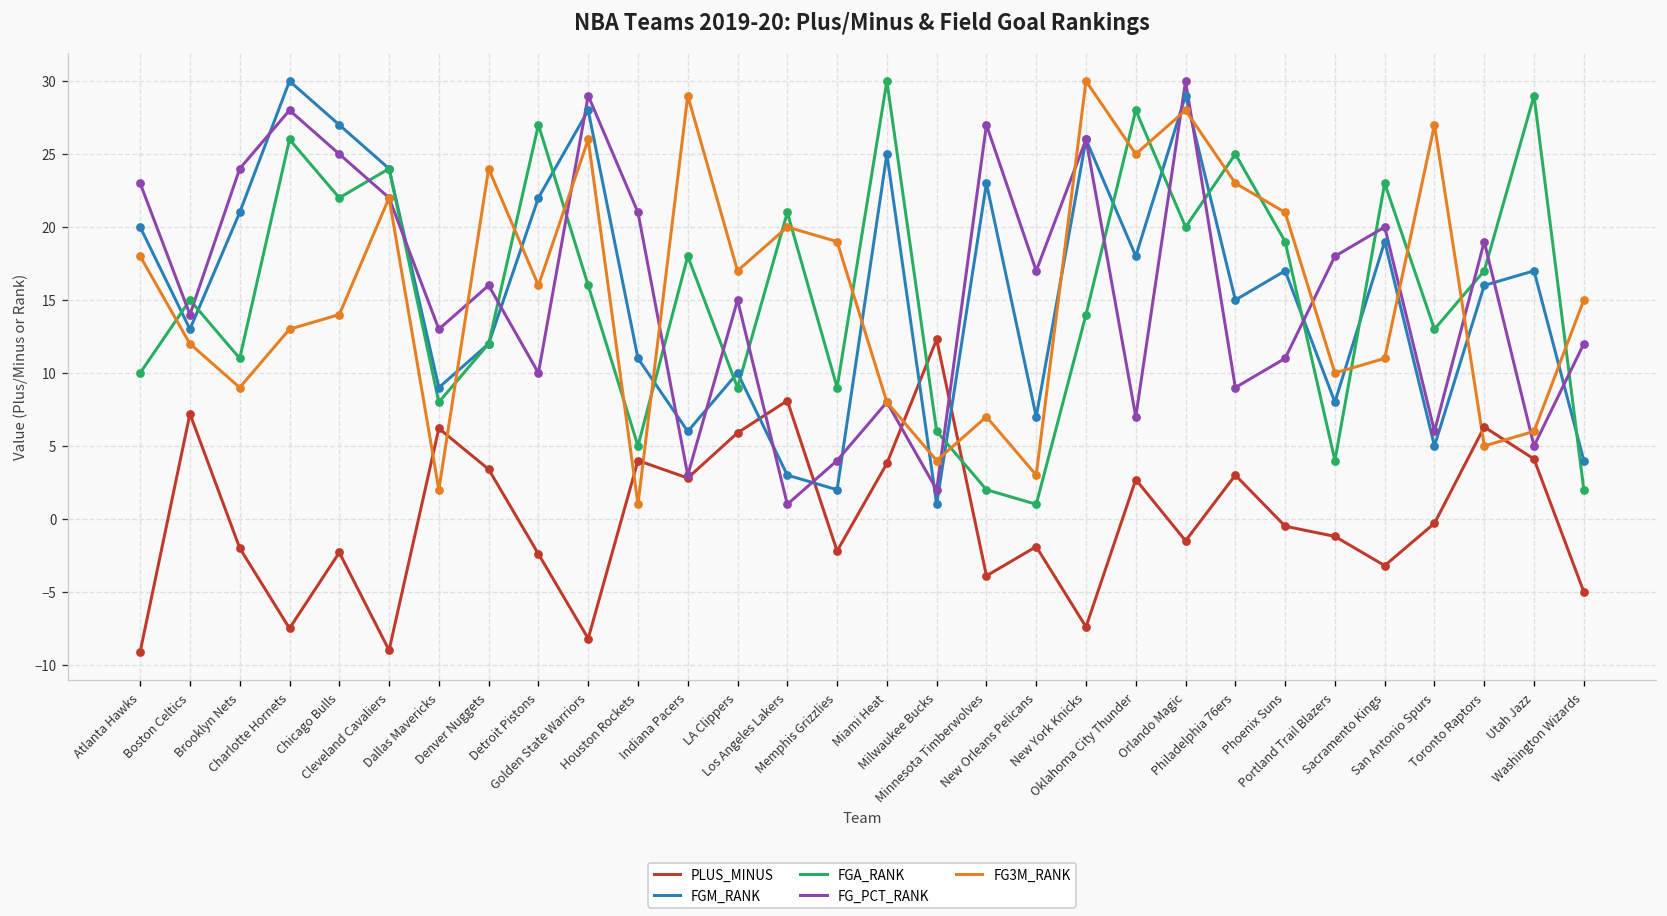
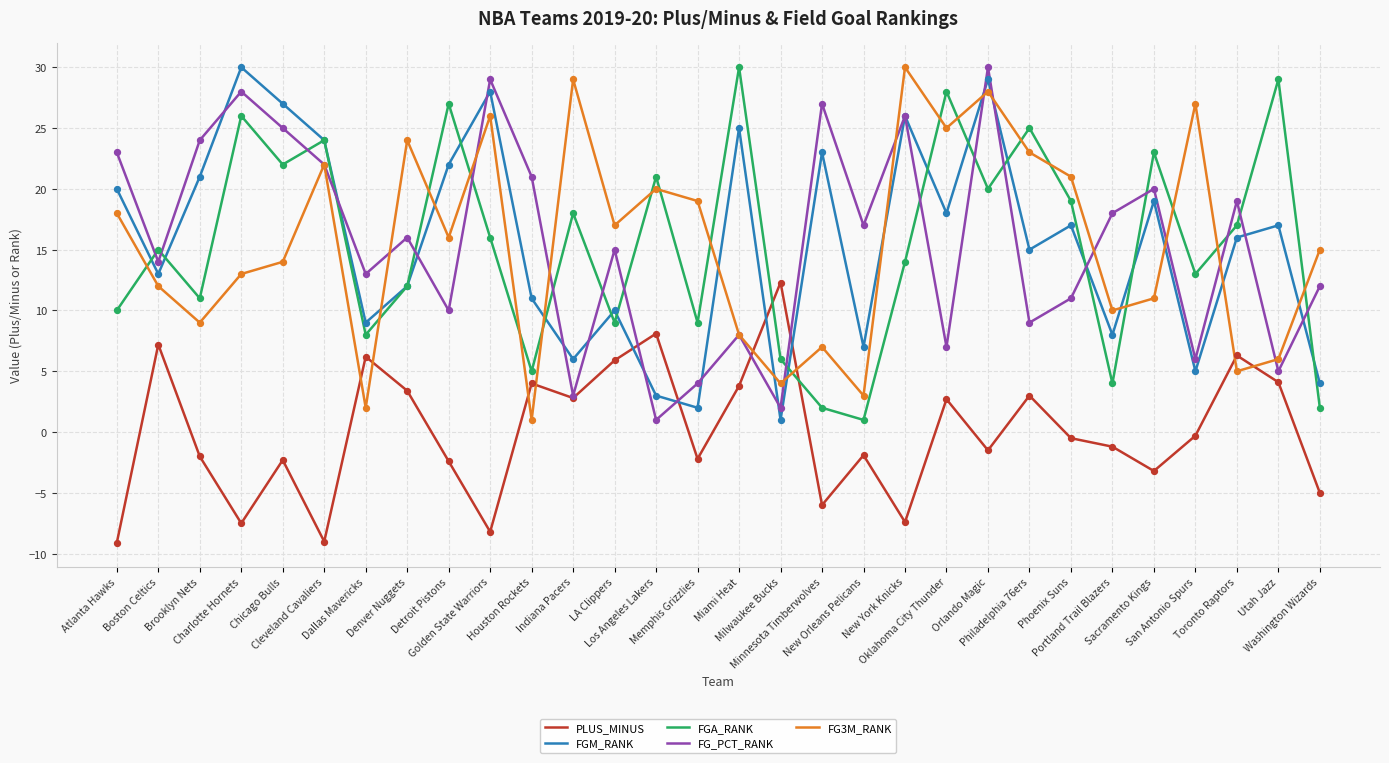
PLUS_MINUS, Minnesota Timberwolves: -3.9 -> -6.0
